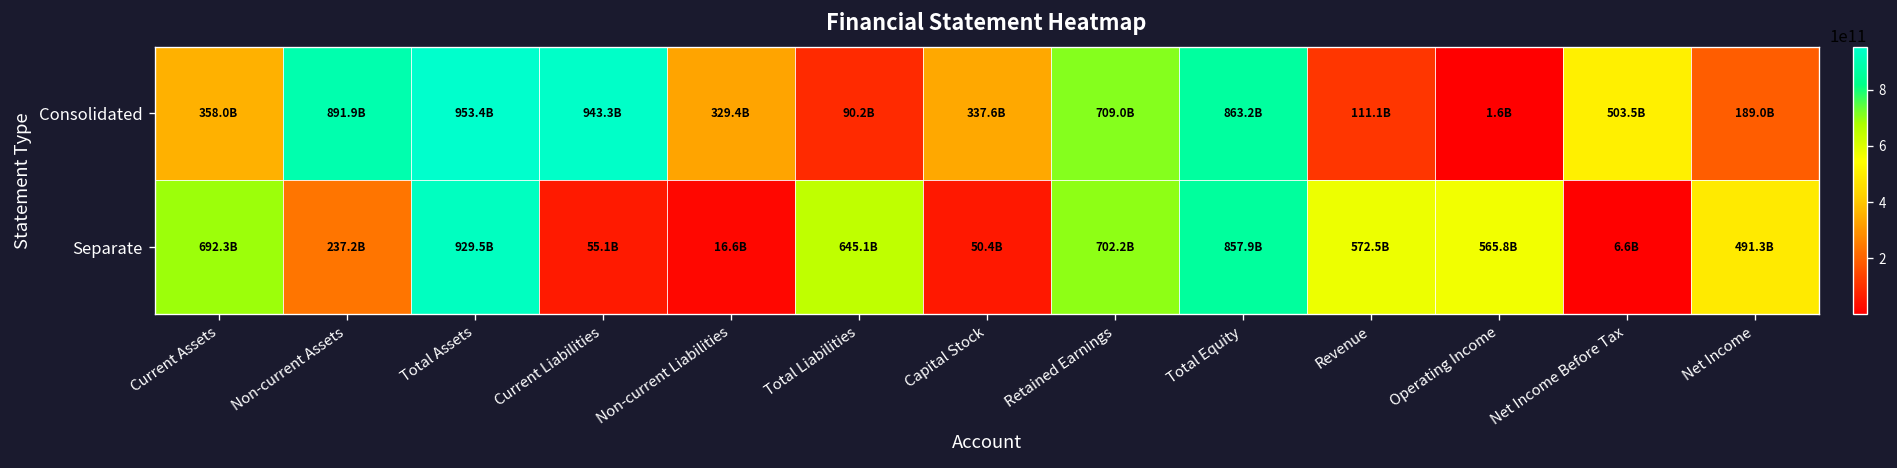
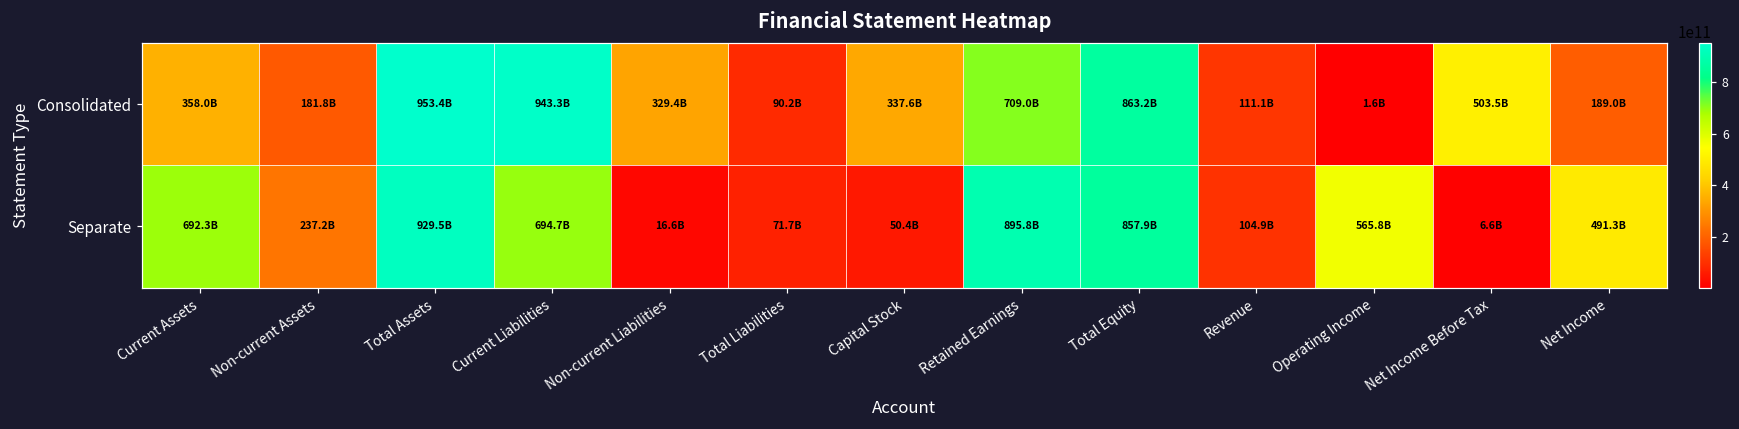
Consolidated, Non-current Assets: 891.9B -> 181.8B
Separate, Current Liabilities: 55.1B -> 694.7B
Separate, Total Liabilities: 645.1B -> 71.7B
Separate, Retained Earnings: 702.2B -> 895.8B
Separate, Revenue: 572.5B -> 104.9B
